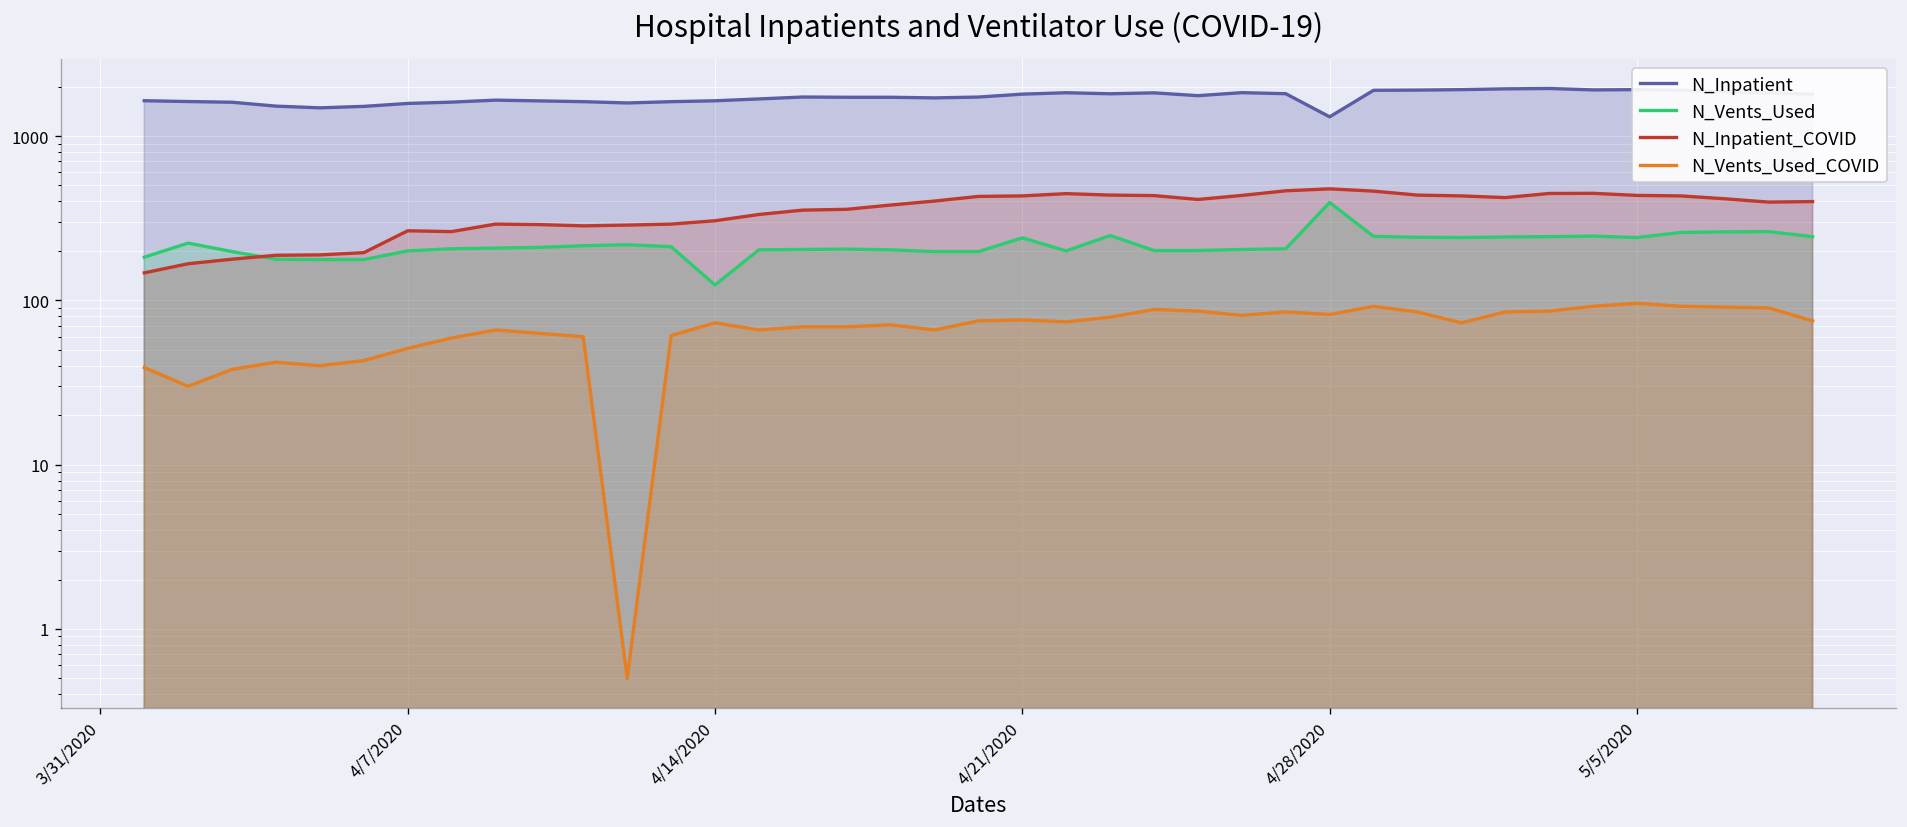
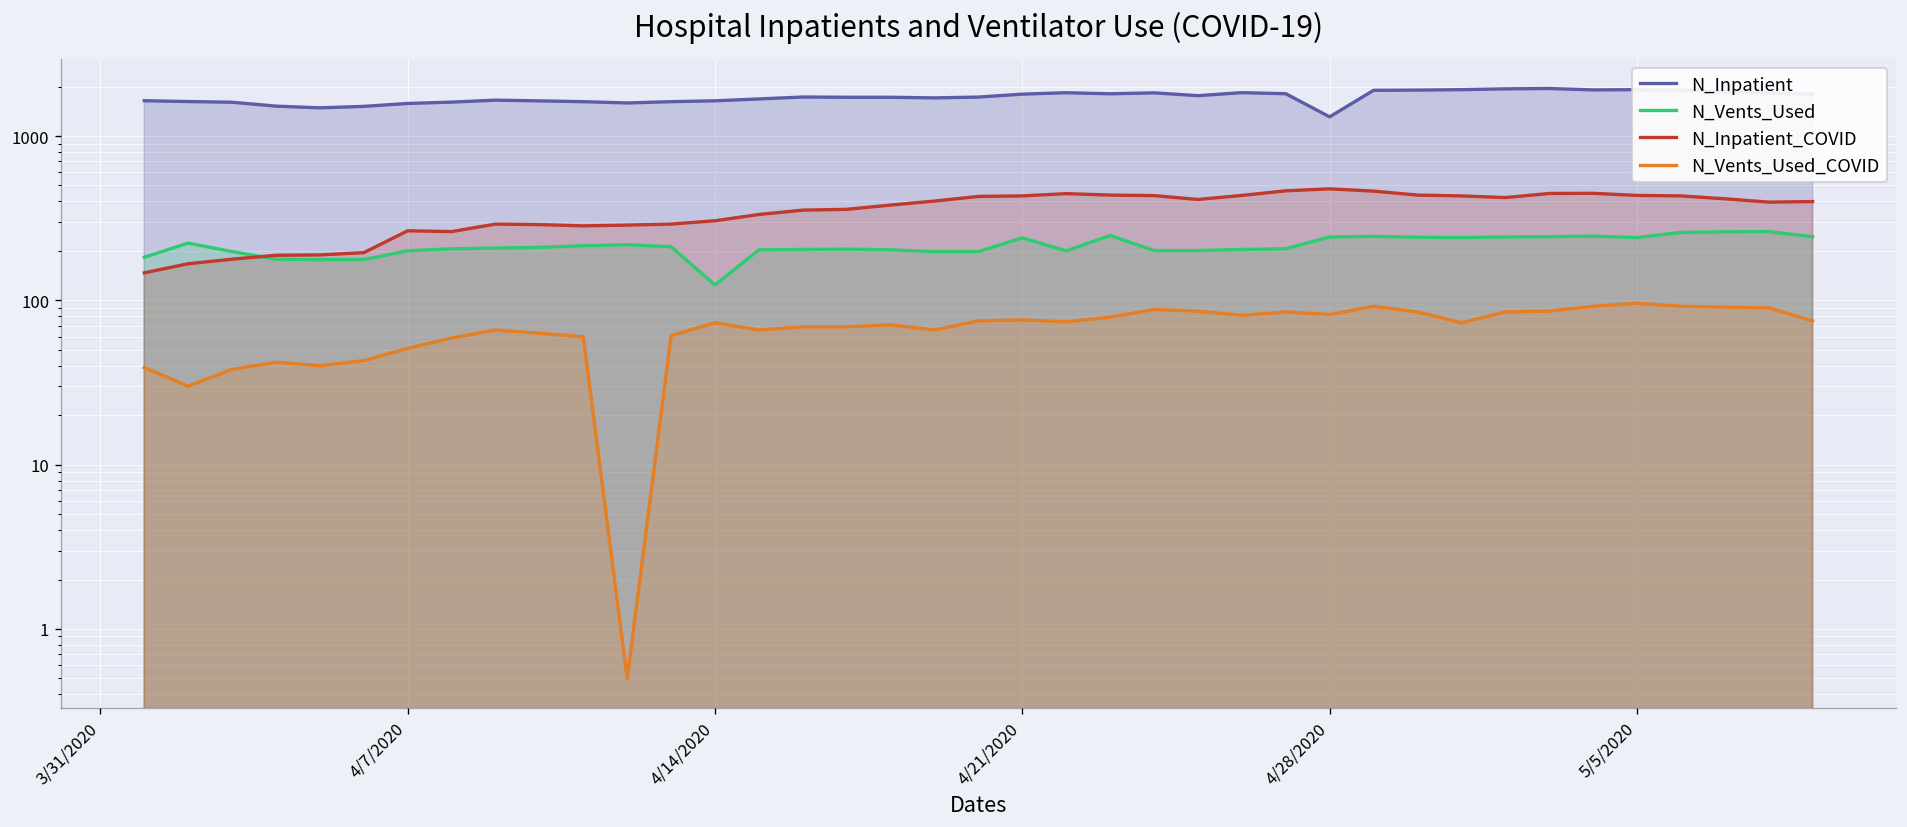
N_Vents_Used, 4/28/2020: 390 -> 240
